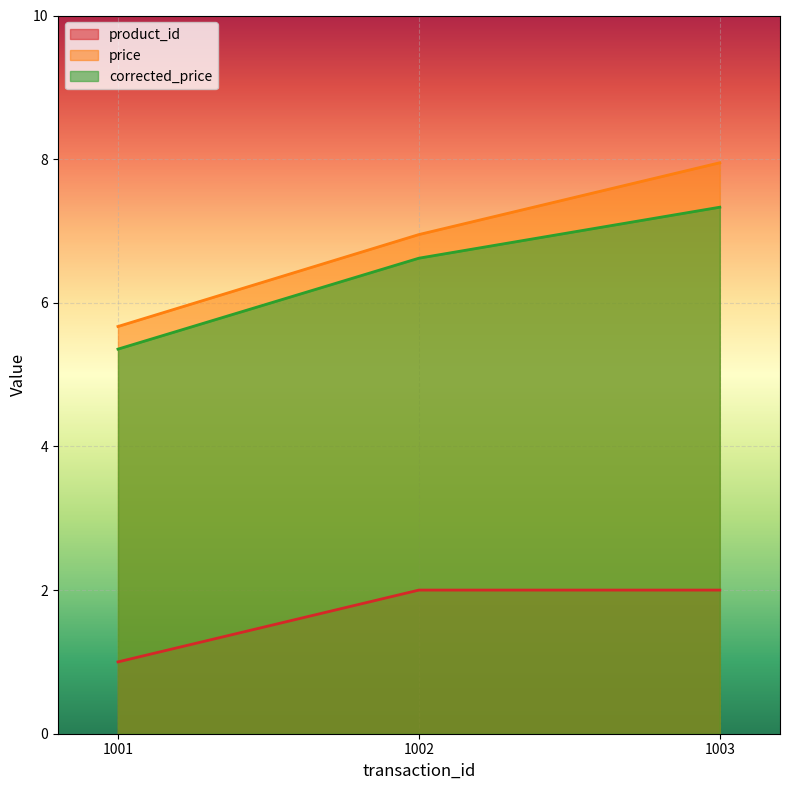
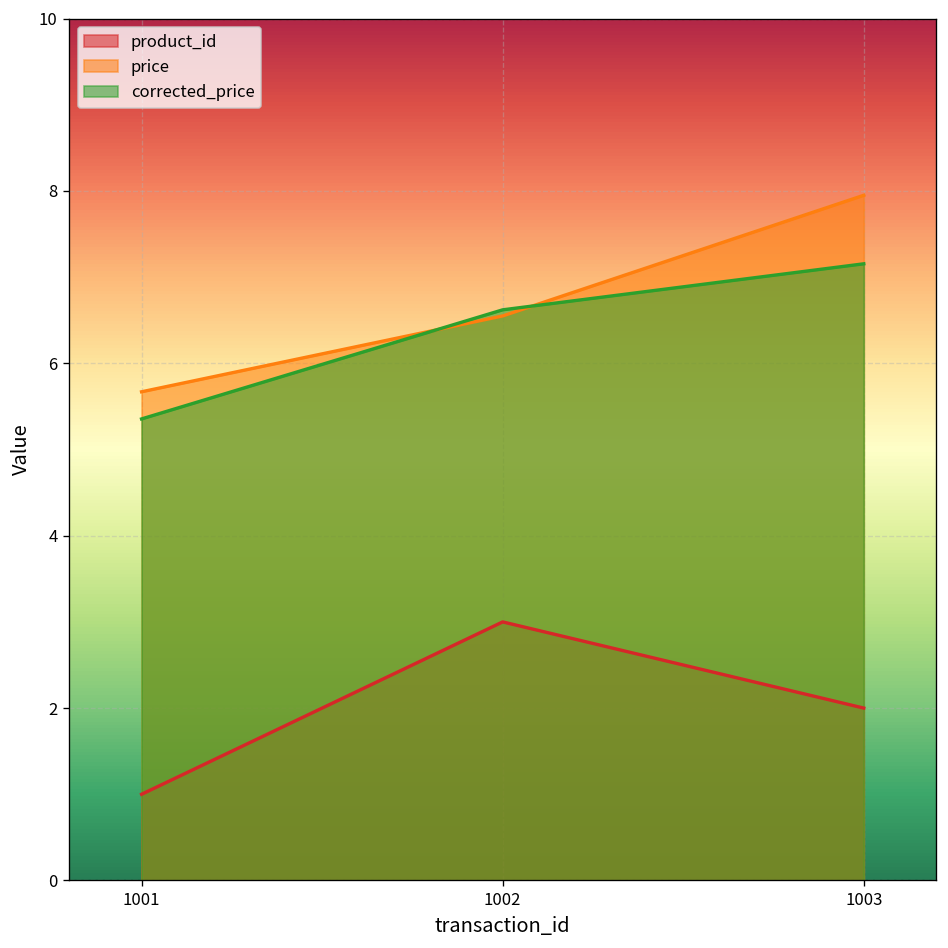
product_id, 1002: 2 -> 3
price, 1002: 7.0 -> 6.6
corrected_price, 1003: 7.3 -> 7.2
